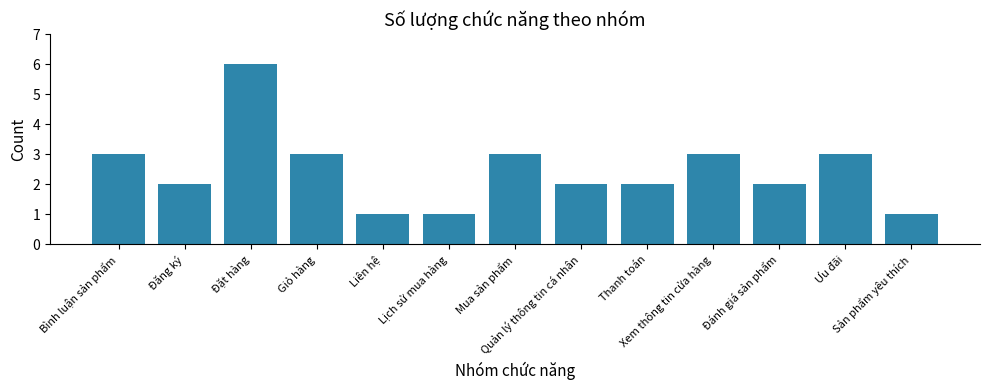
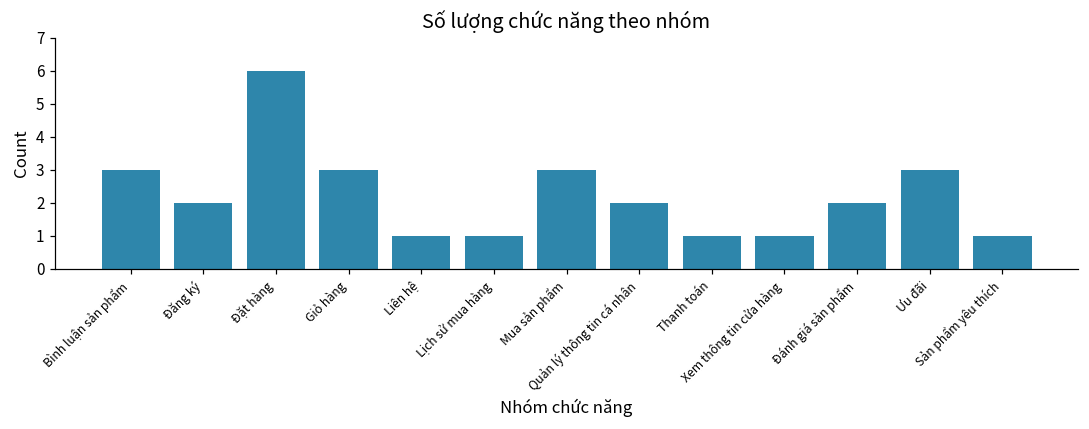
Thanh toán: 2 -> 1
Xem thông tin cửa hàng: 3 -> 1
